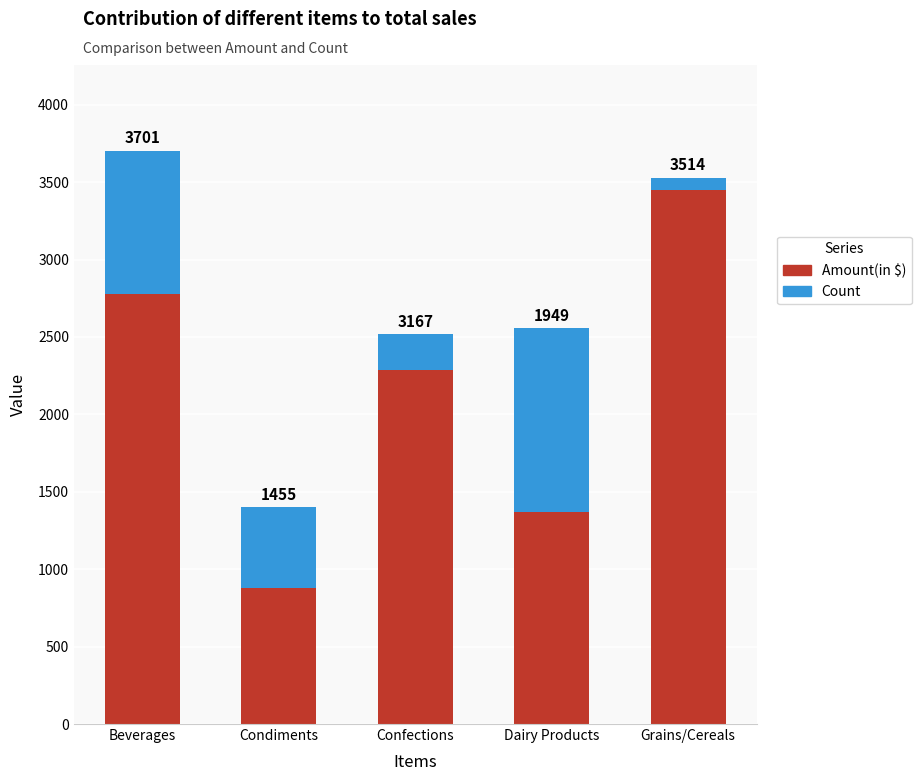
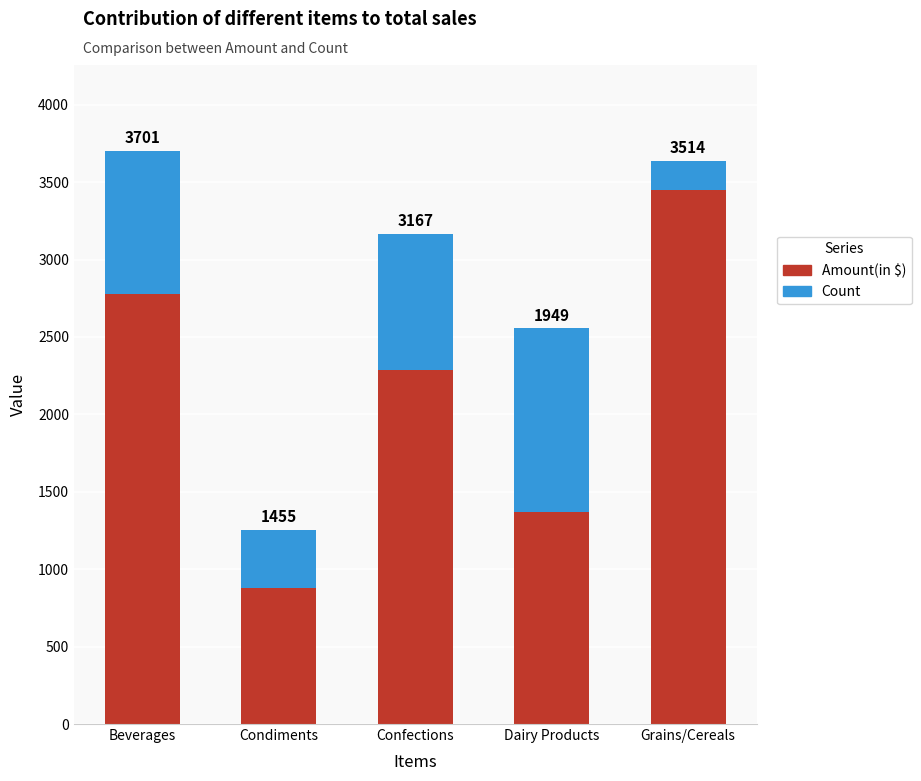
Count, Condiments: 520 -> 380
Count, Confections: 230 -> 880
Count, Grains/Cereals: 80 -> 190
